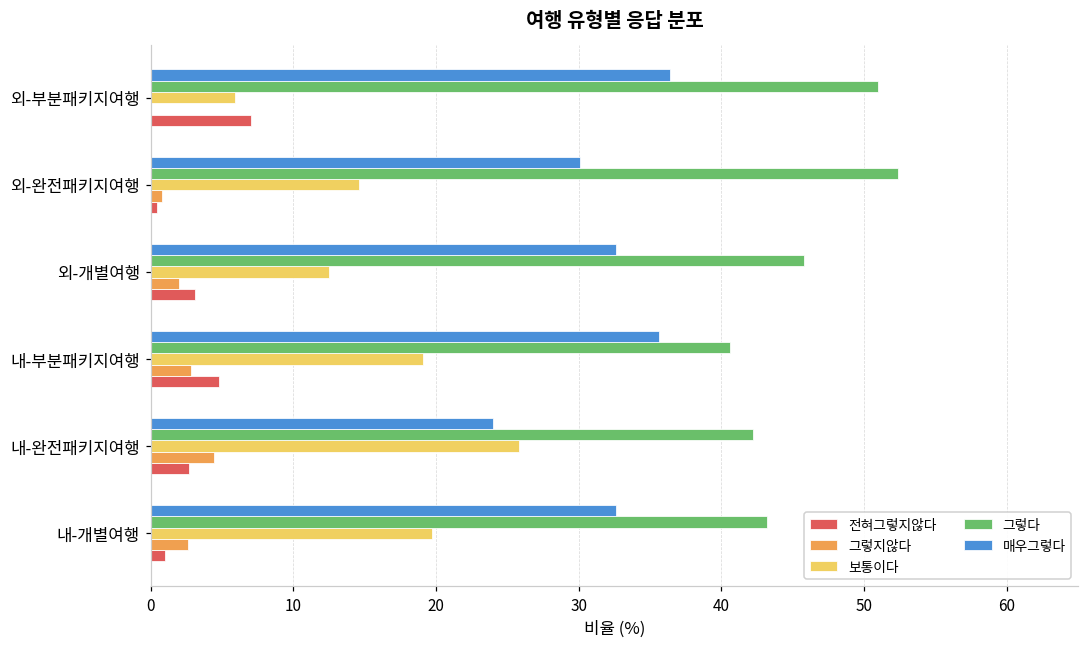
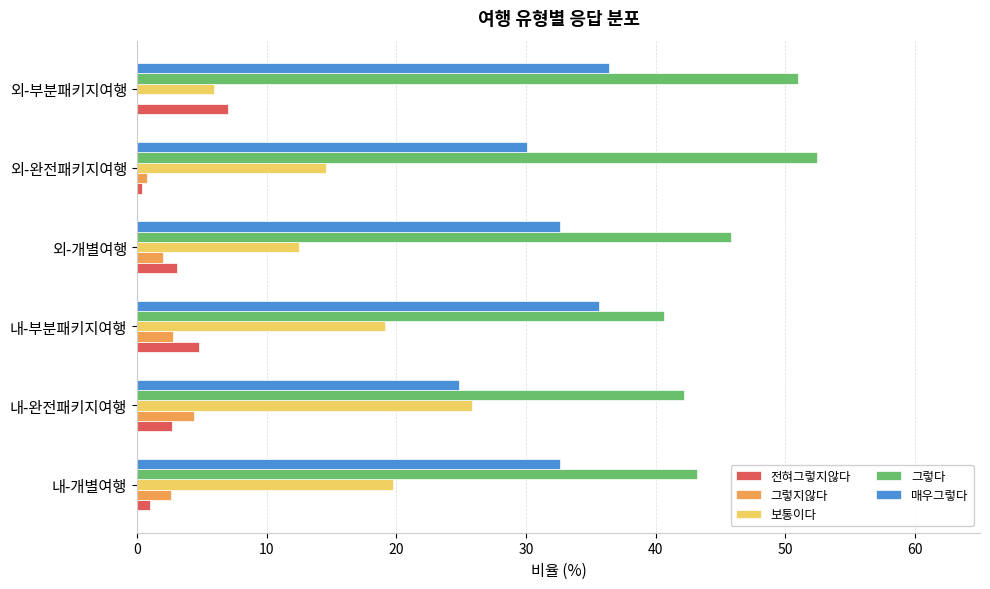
매우그렇다, 내-완전패키지여행: 24.0 -> 24.8
